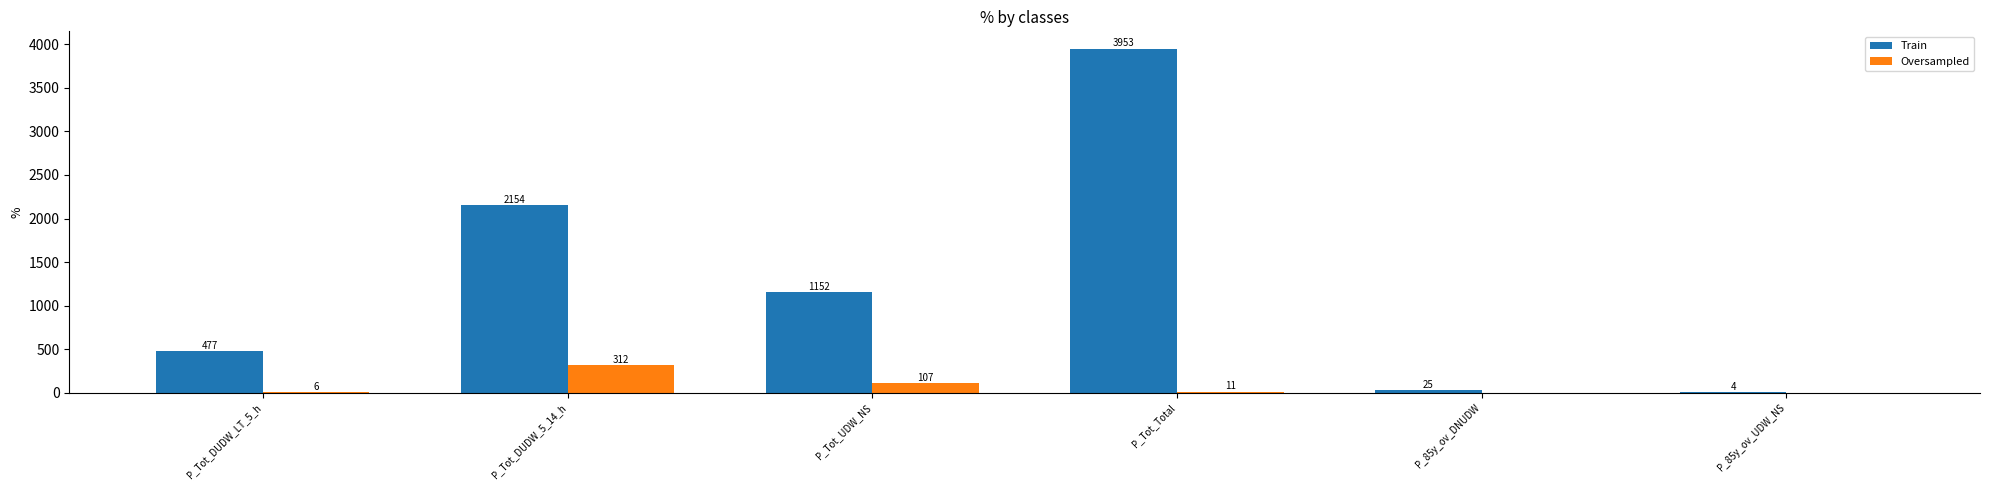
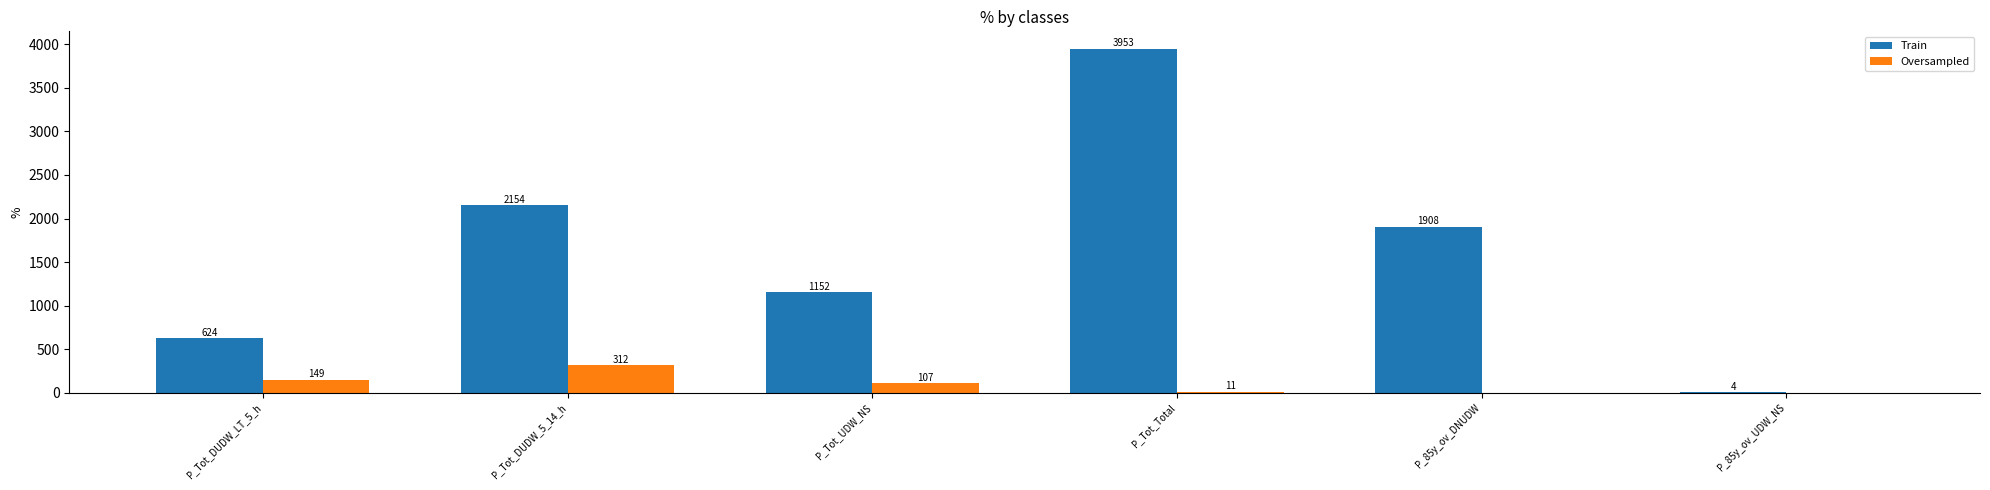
Train, P_Tot_DUDW_LT_5_h: 477 -> 624
Oversampled, P_Tot_DUDW_LT_5_h: 6 -> 149
Train, P_85y_ov_DNUDW: 25 -> 1908
